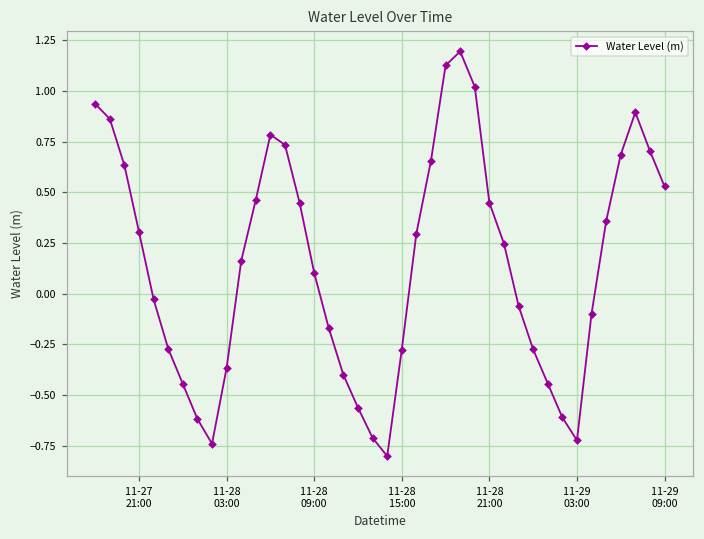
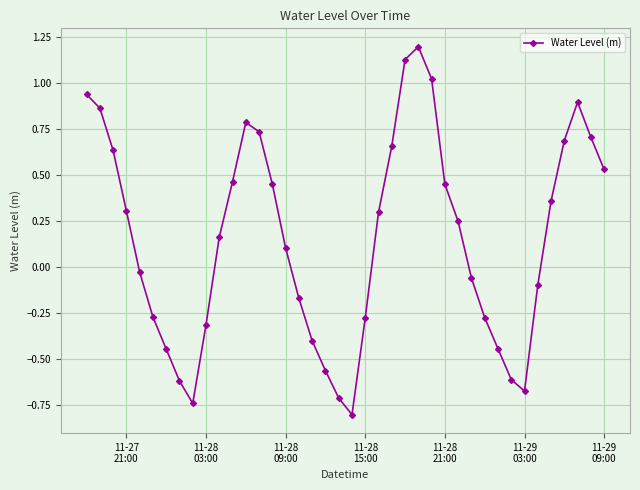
11-28 03:00: -0.37 -> -0.31
11-29 03:00: -0.72 -> -0.67
